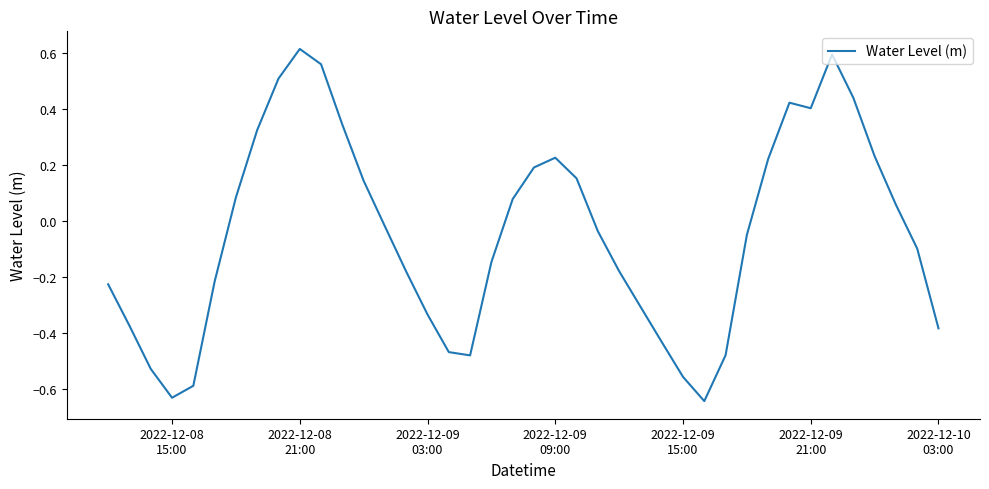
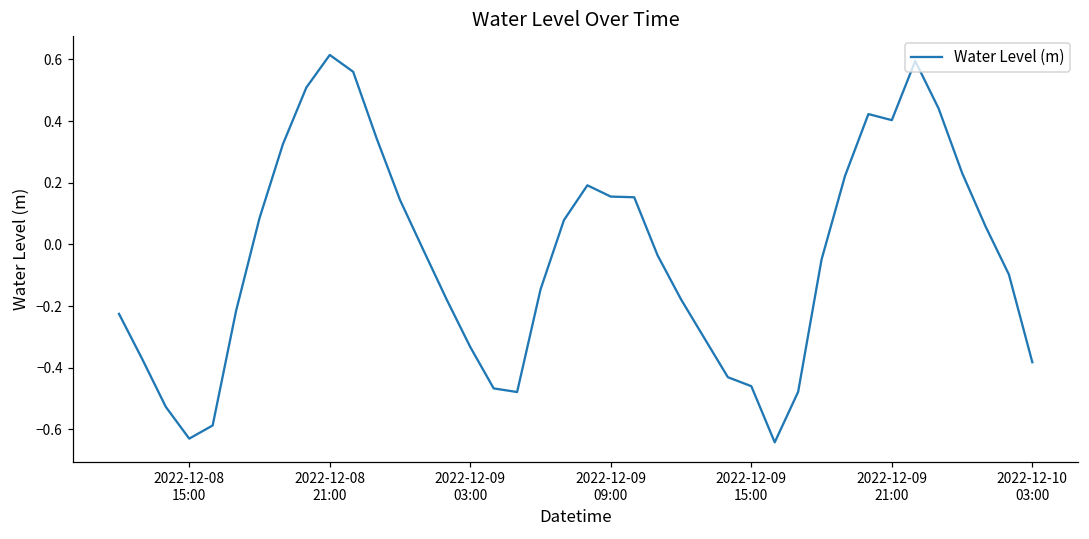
2022-12-09 09:00: 0.23 -> 0.15
2022-12-09 15:00: -0.56 -> -0.46
